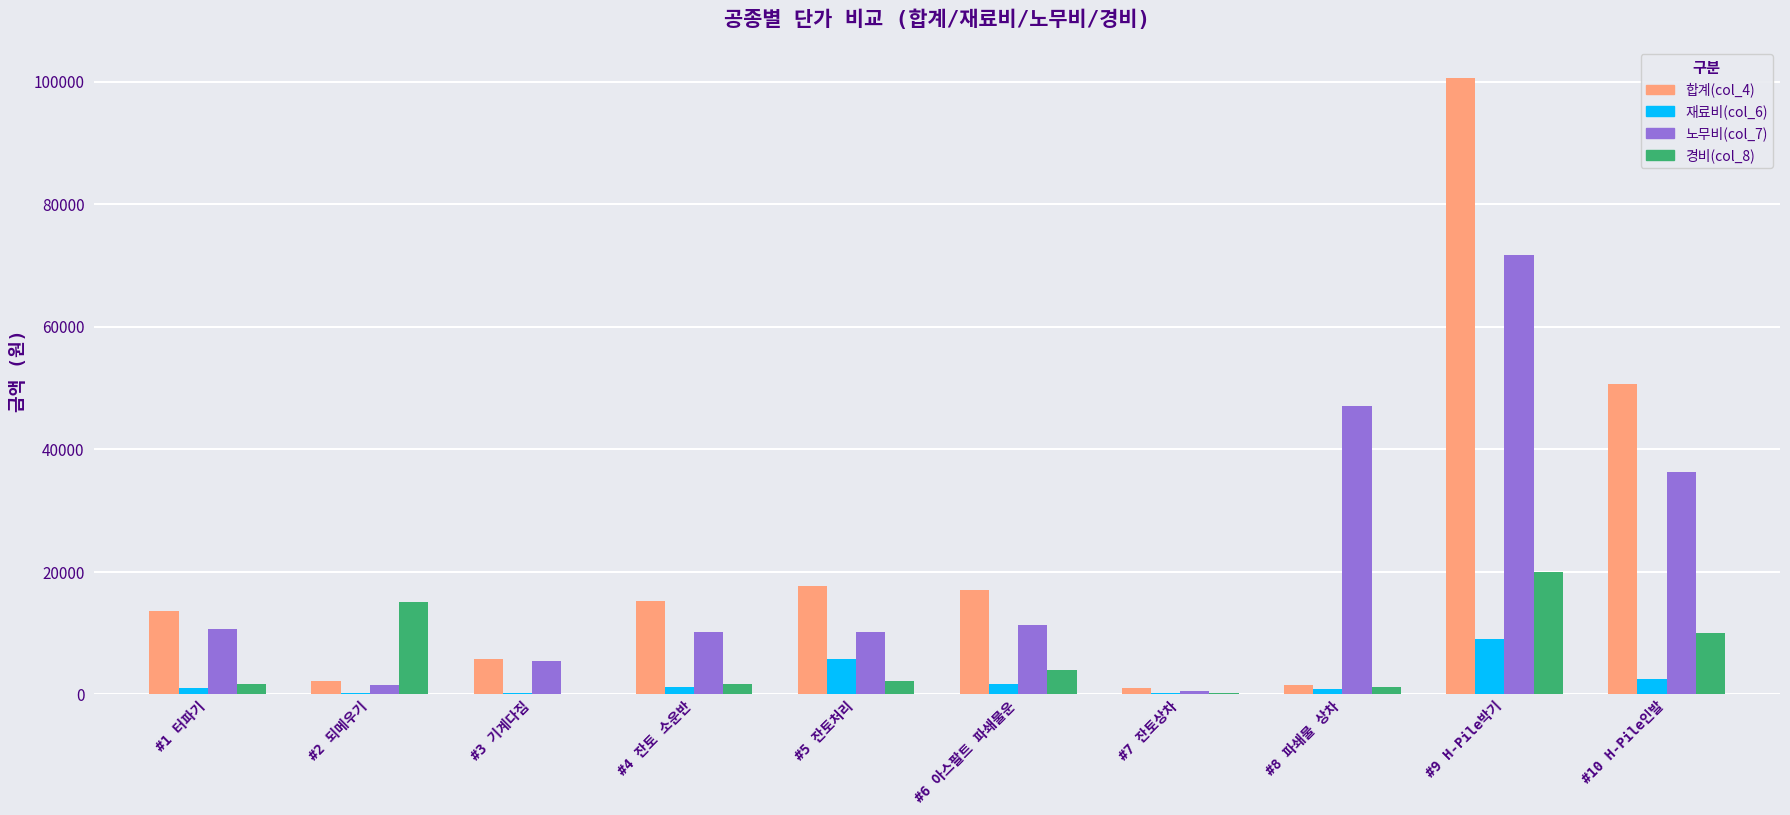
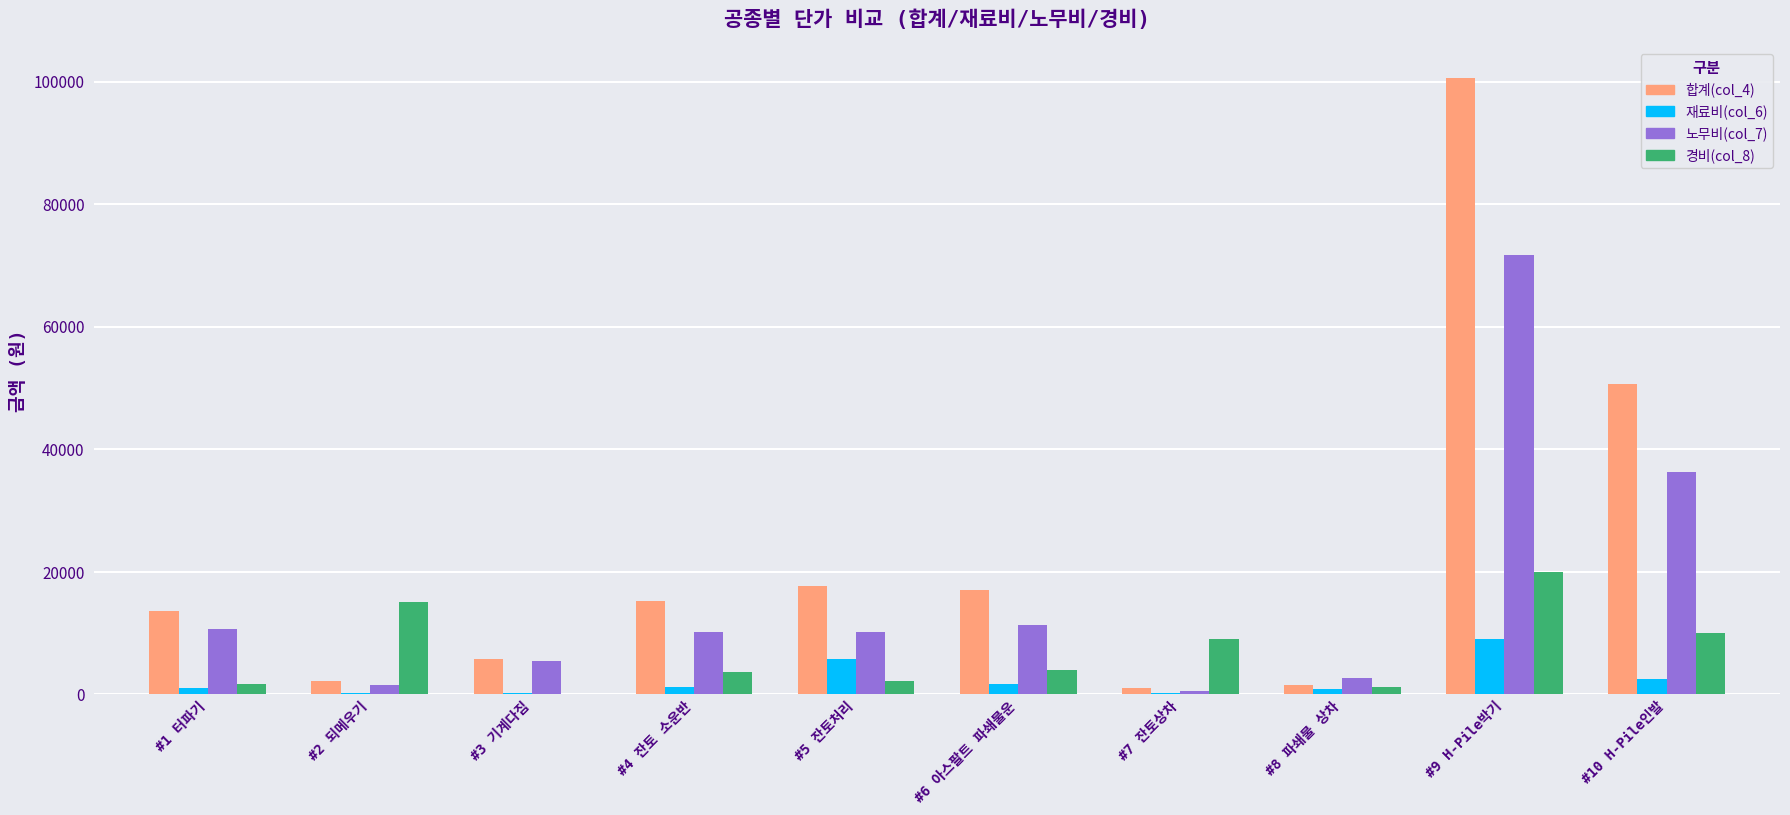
경비(col_8), #4 잔토 소운반: 2000 -> 4000
경비(col_8), #7 잔토상차: 0 -> 9000
노무비(col_7), #8 파쇄물 상차: 47000 -> 3000
